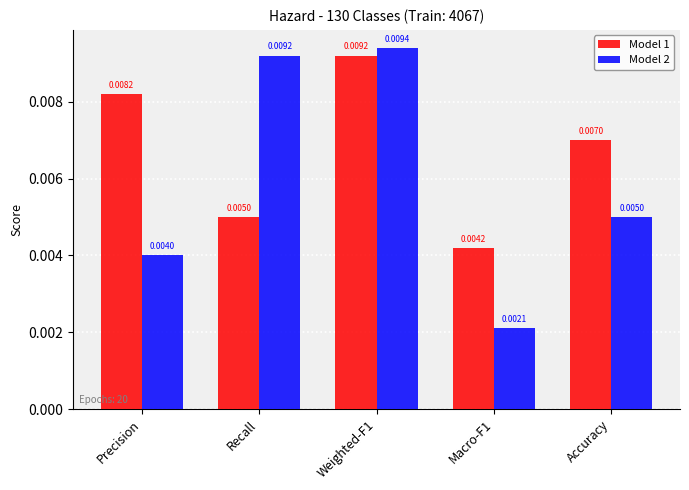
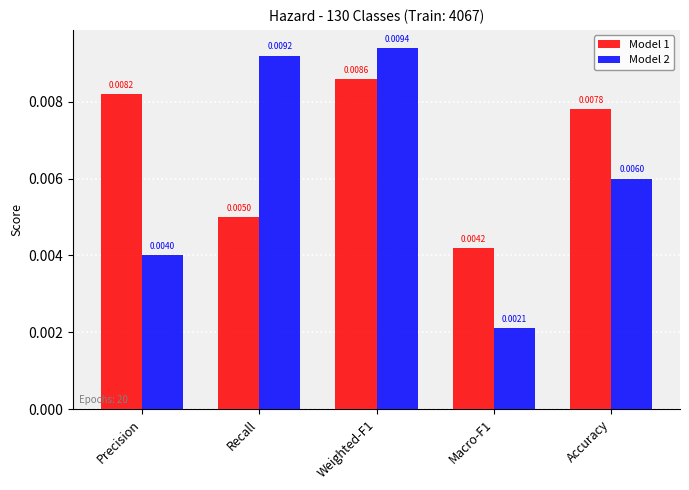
Model 1, Weighted-F1: 0.0092 -> 0.0086
Model 1, Accuracy: 0.0070 -> 0.0078
Model 2, Accuracy: 0.0050 -> 0.0060
